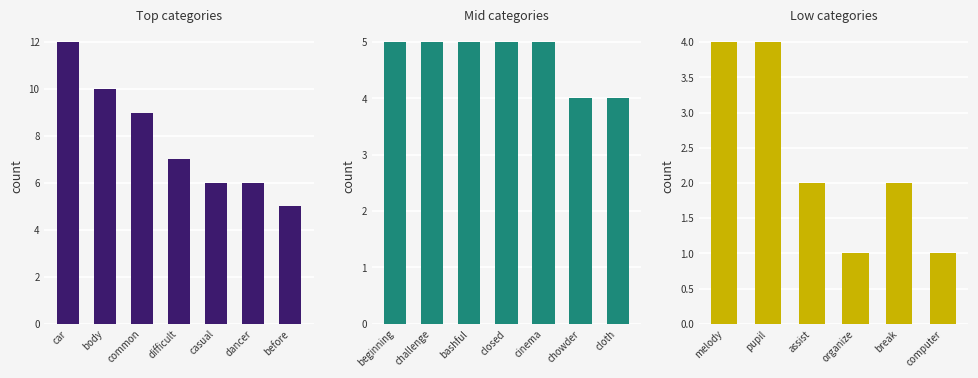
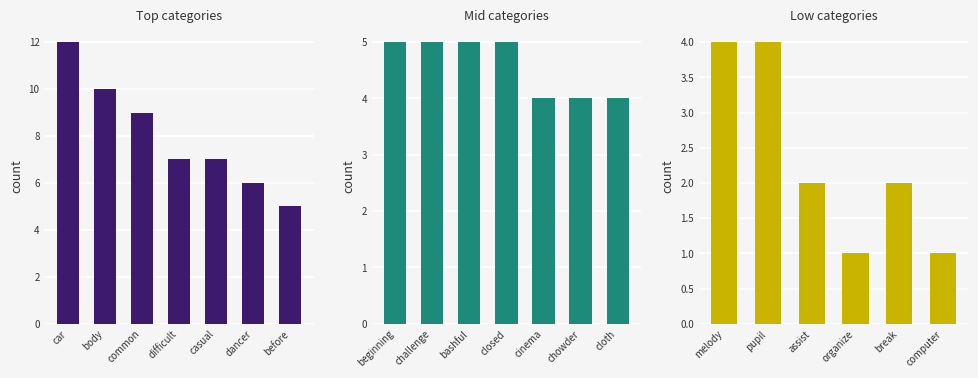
Top categories, casual: 6 -> 7
Mid categories, cinema: 5 -> 4
